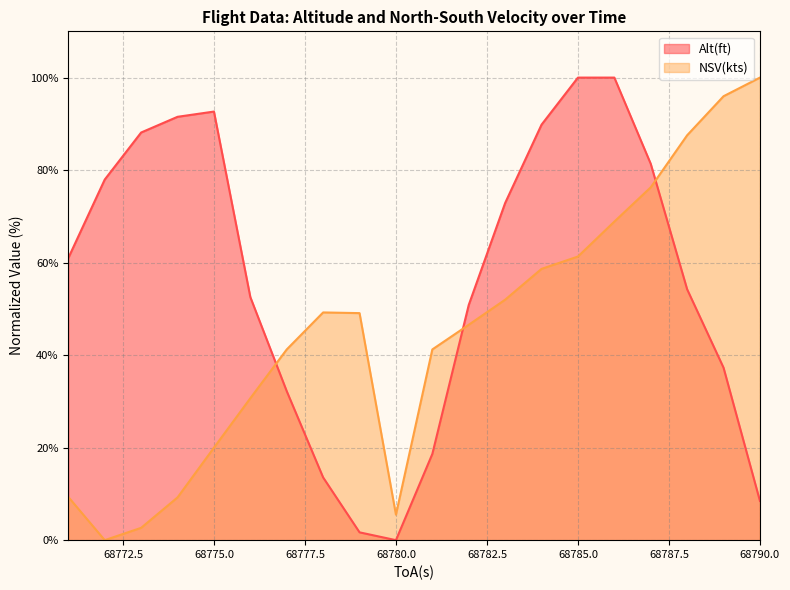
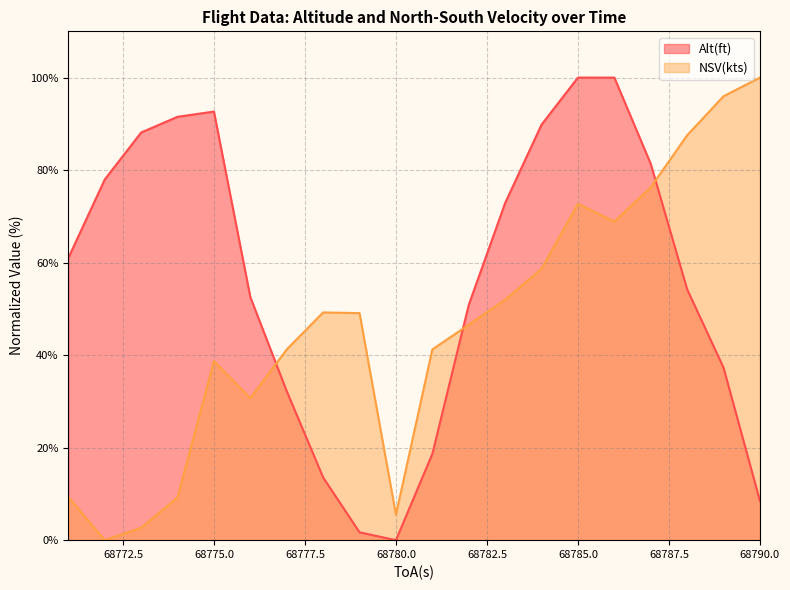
NSV(kts), 68775.0: 20% -> 39%
NSV(kts), 68785.0: 61% -> 73%
